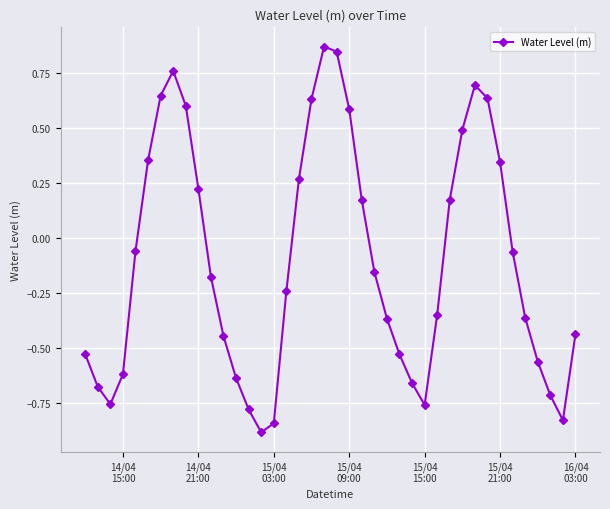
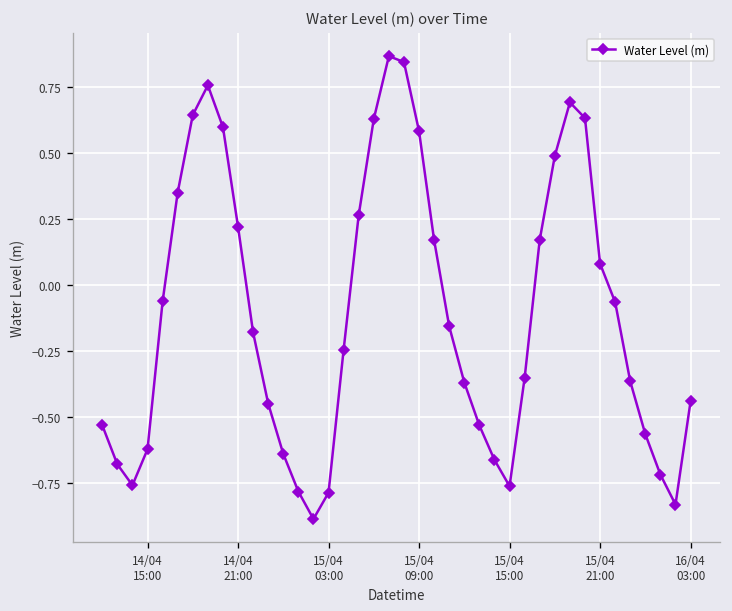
15/04 03:00: -0.84 -> -0.78
15/04 21:00: 0.34 -> 0.08
